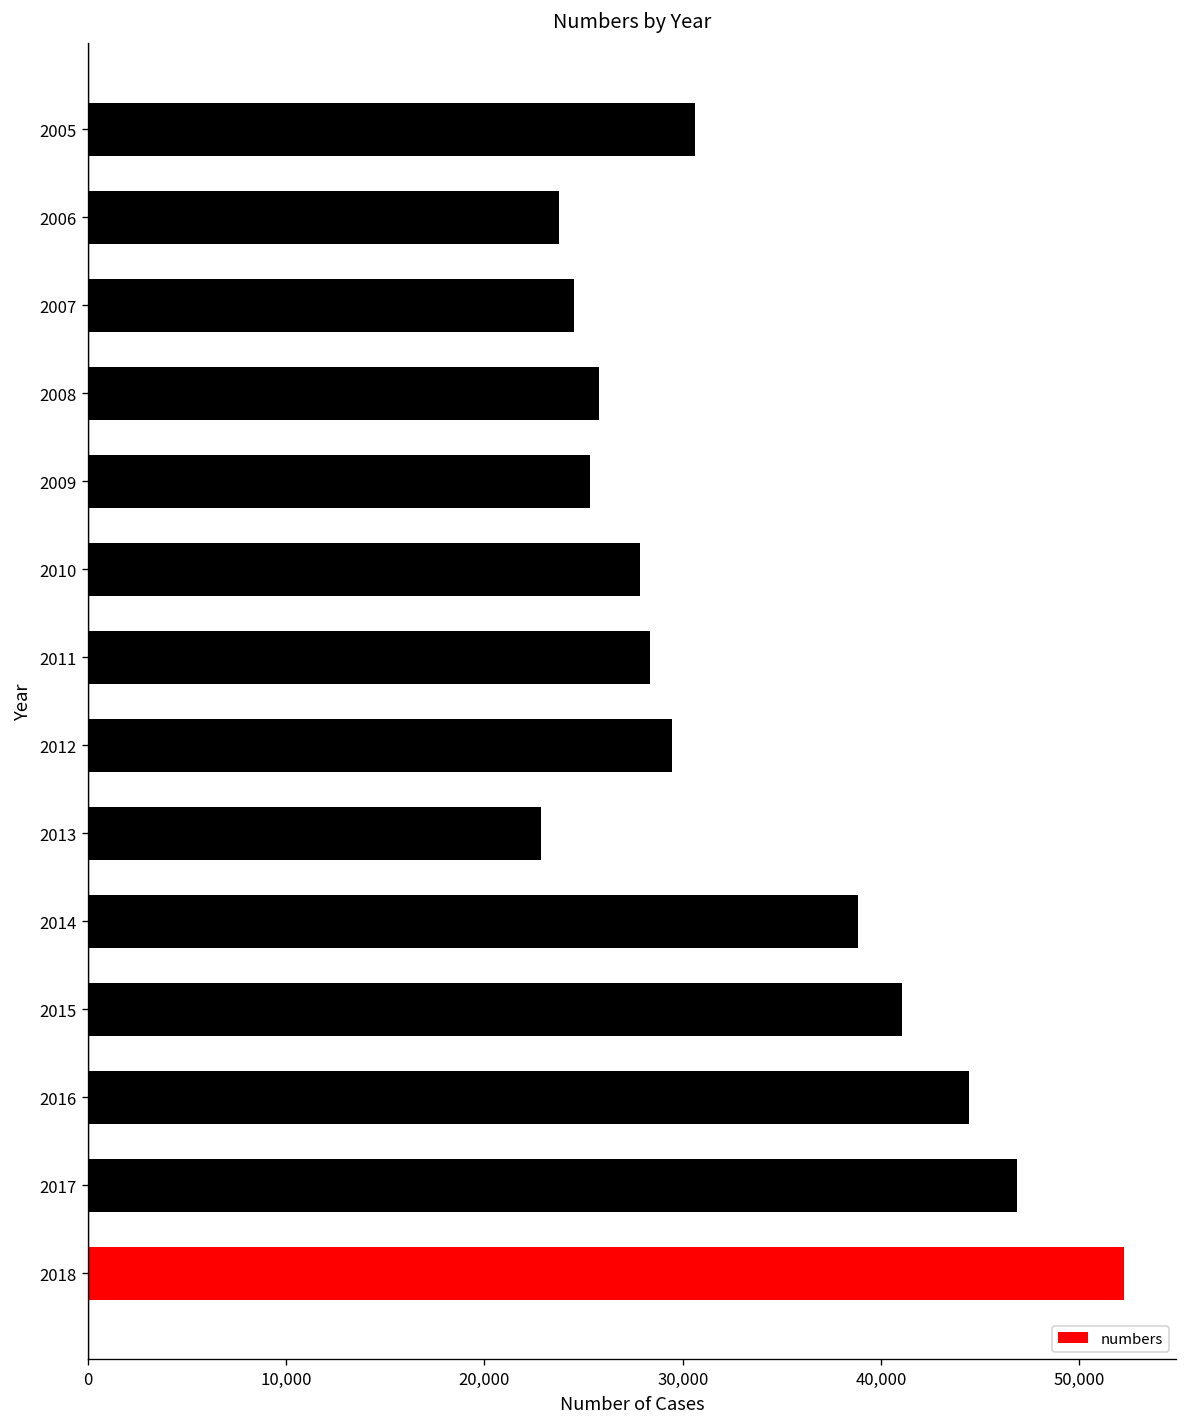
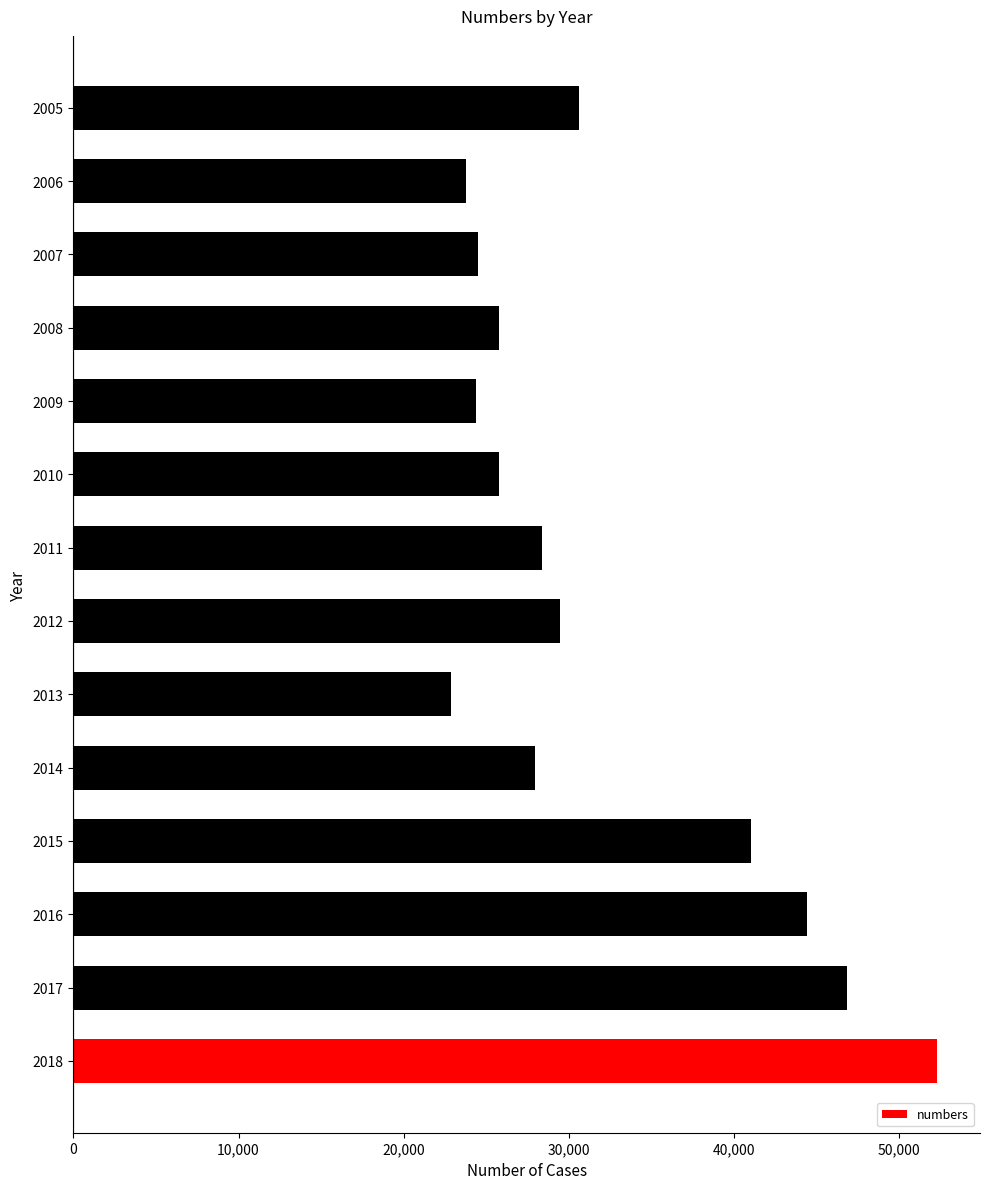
2009: 25,300 -> 24,400
2010: 27,800 -> 25,800
2014: 38,800 -> 27,900
